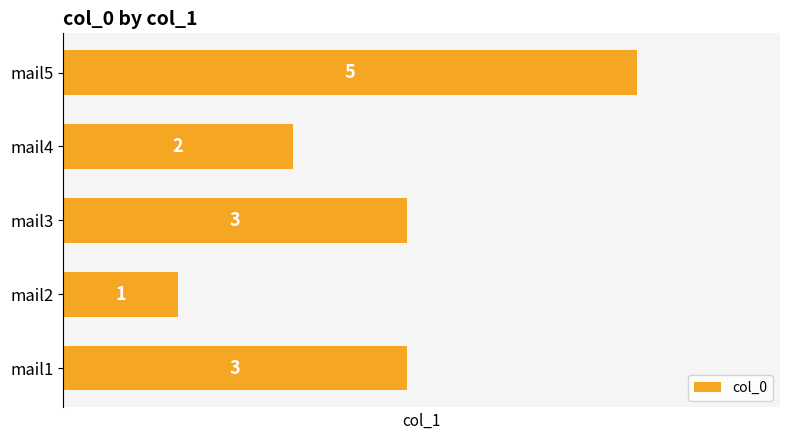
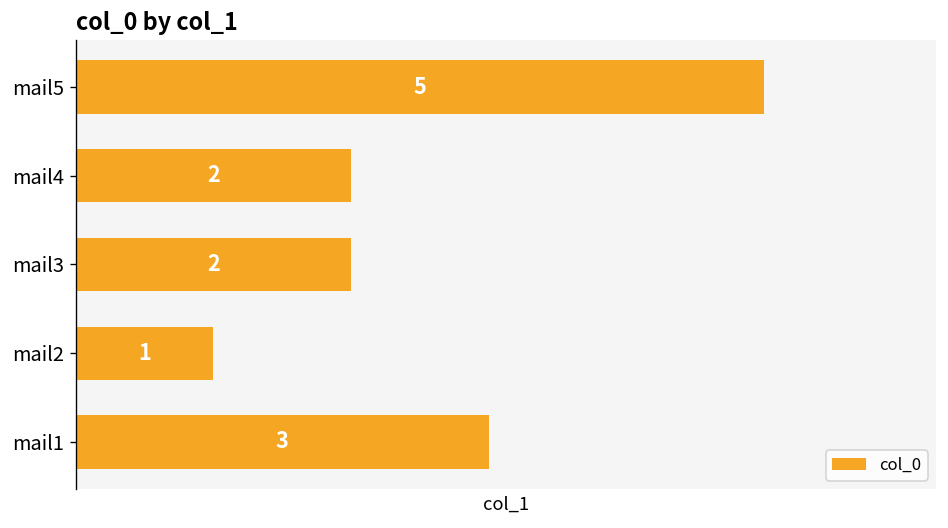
mail3: 3 -> 2
